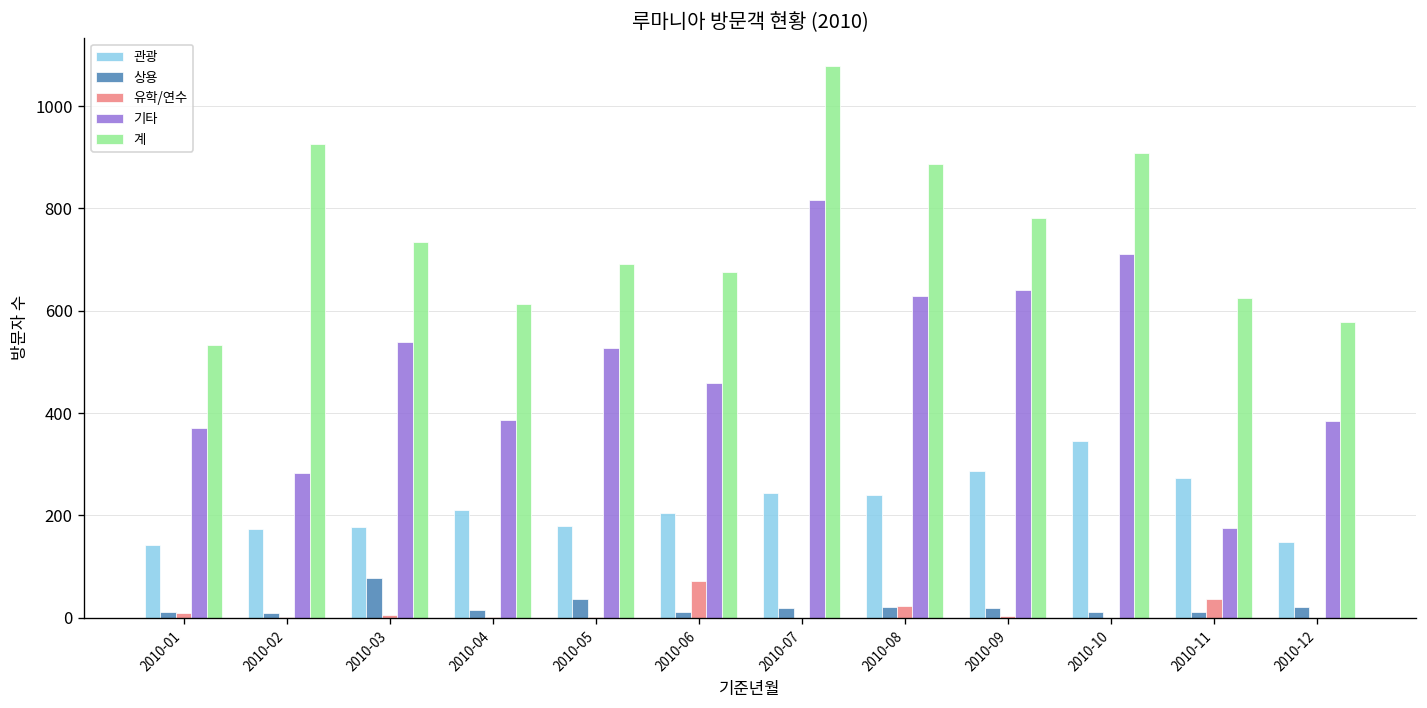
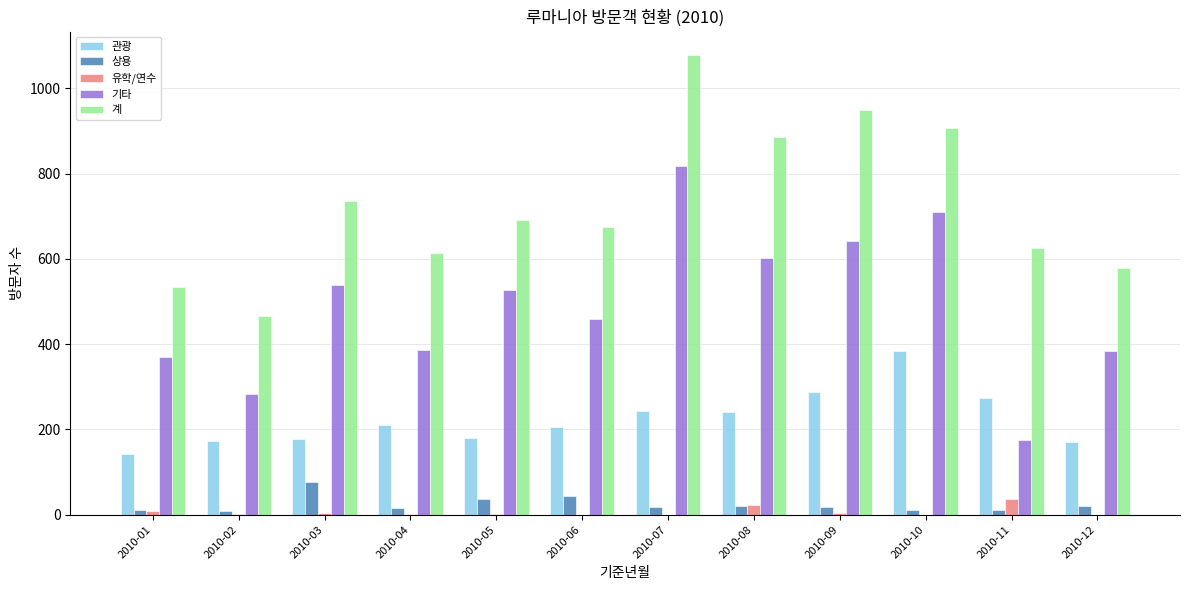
계, 2010-02: 930 -> 470
상용, 2010-06: 10 -> 40
유학/연수, 2010-06: 70 -> 0
기타, 2010-08: 630 -> 600
계, 2010-09: 780 -> 950
관광, 2010-10: 350 -> 390
관광, 2010-12: 150 -> 170
